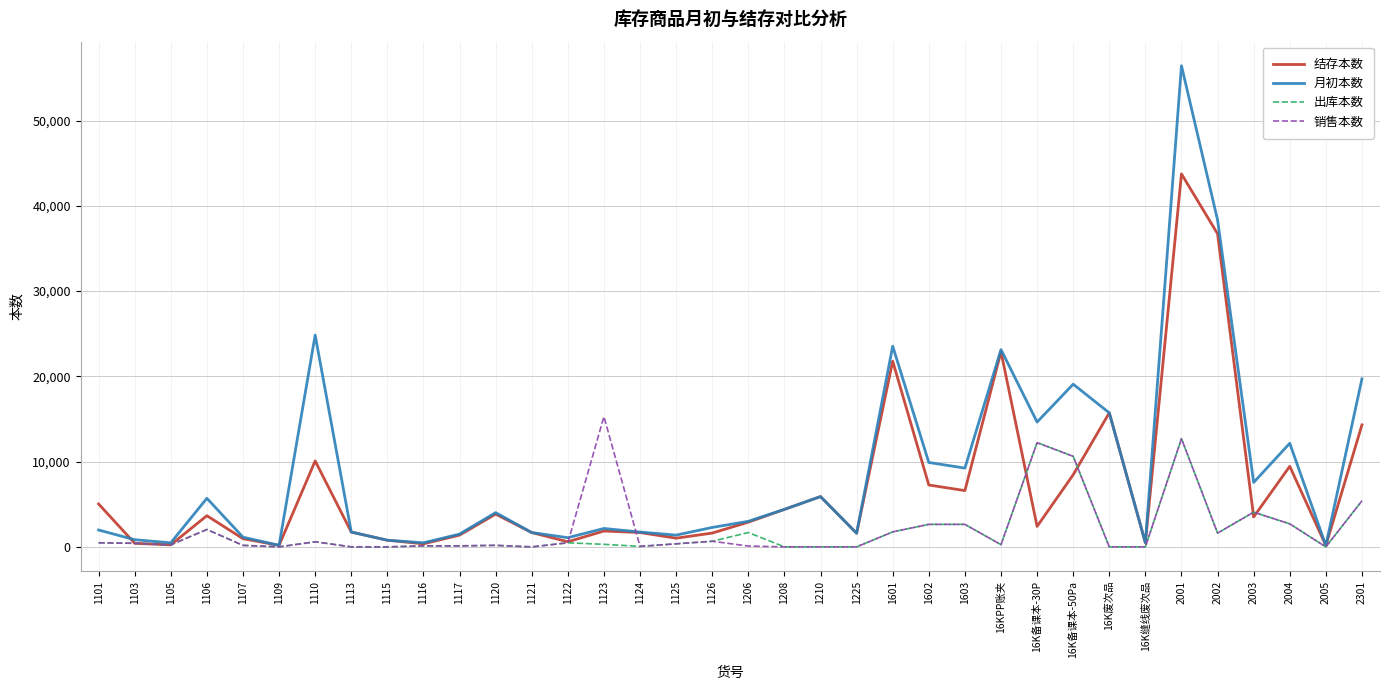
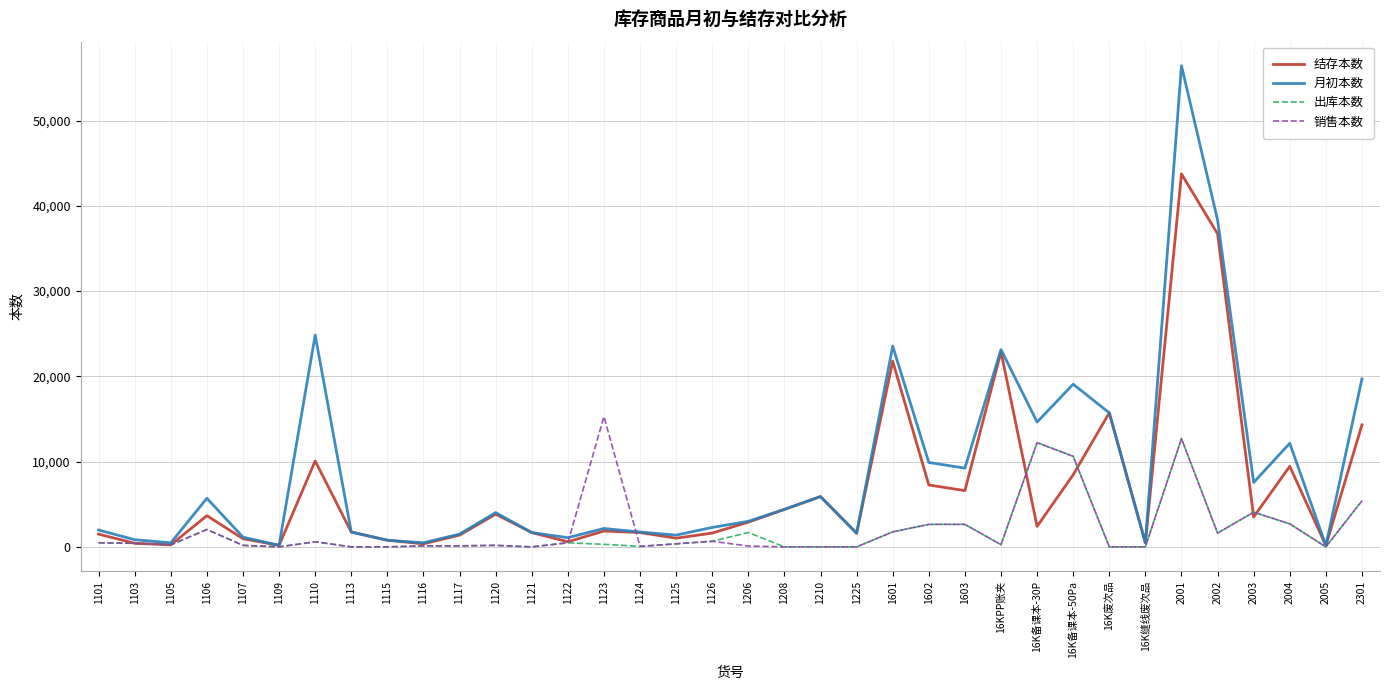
结存本数, 1101: 5,000 -> 2,000
